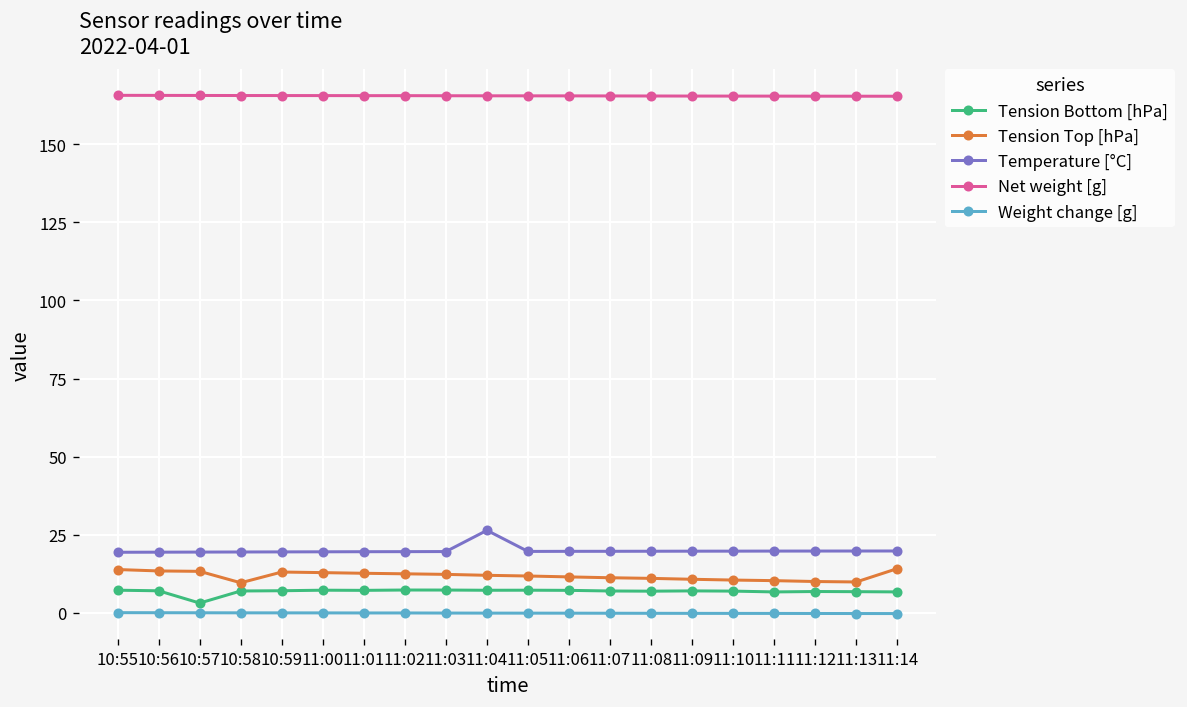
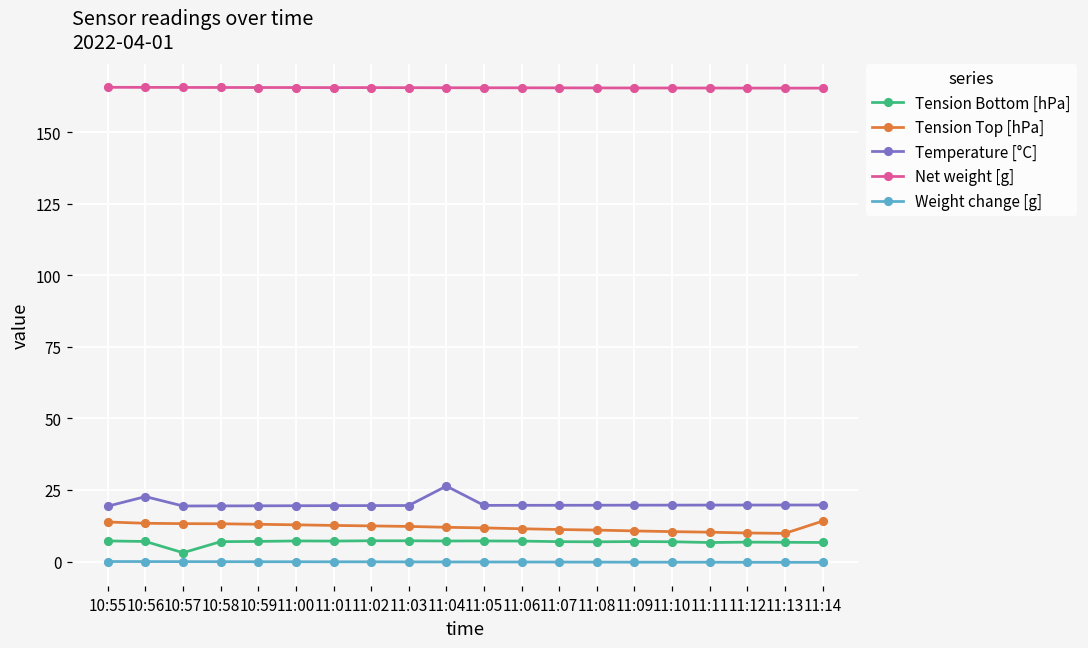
Temperature [°C], 10:56: 19 -> 23
Tension Top [hPa], 10:58: 10 -> 13
